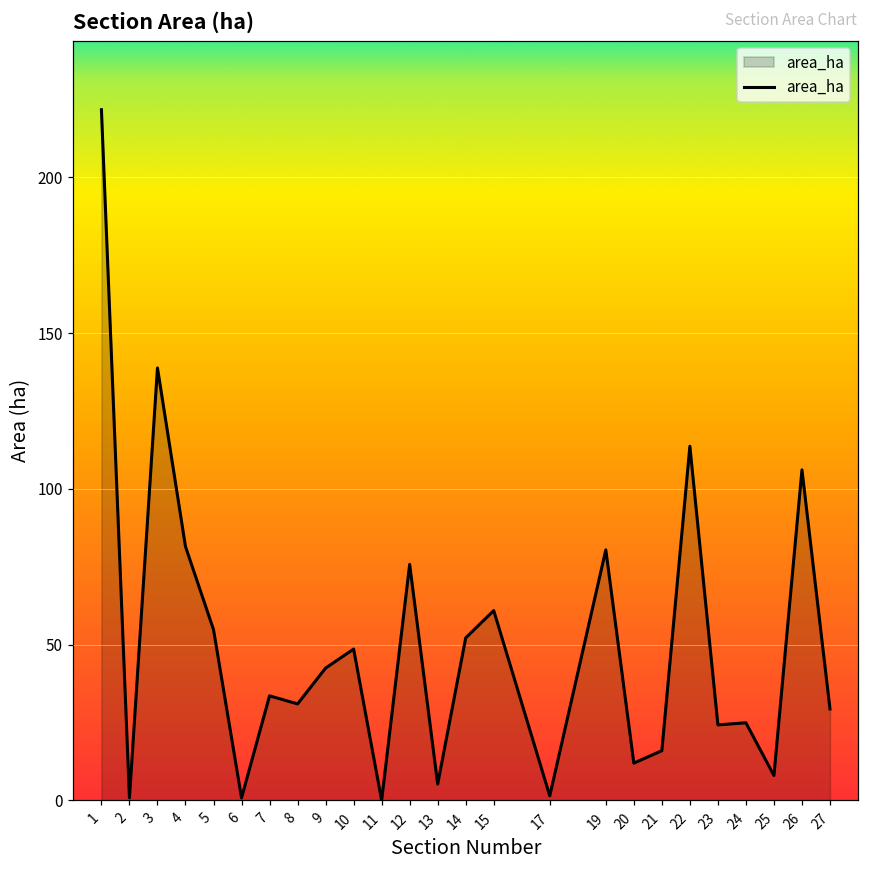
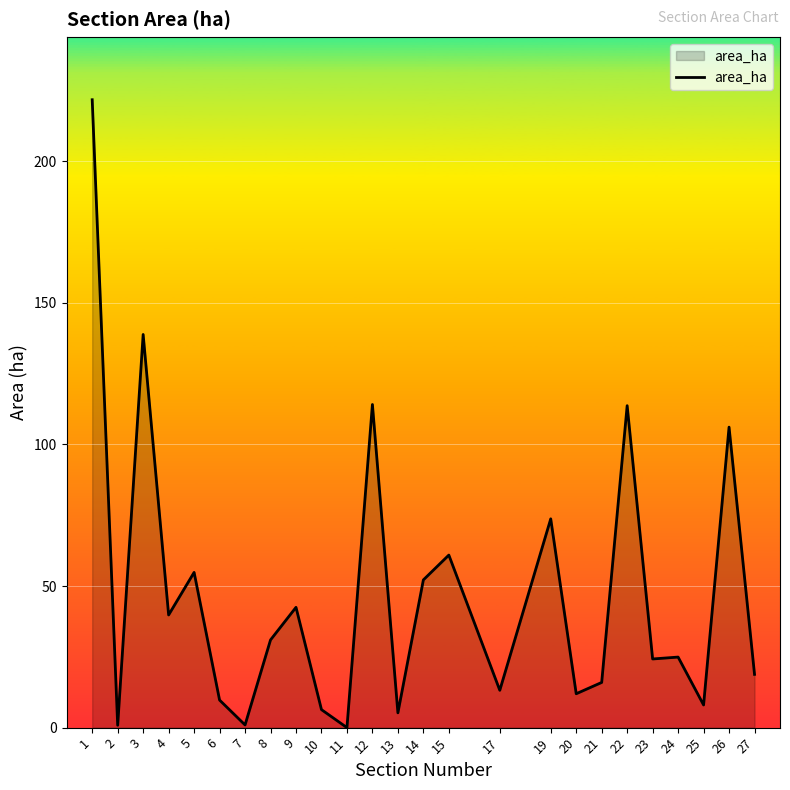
4: 81 -> 40
6: 1 -> 10
7: 34 -> 1
10: 49 -> 6
12: 76 -> 114
17: 1 -> 13
19: 80 -> 74
27: 29 -> 19
